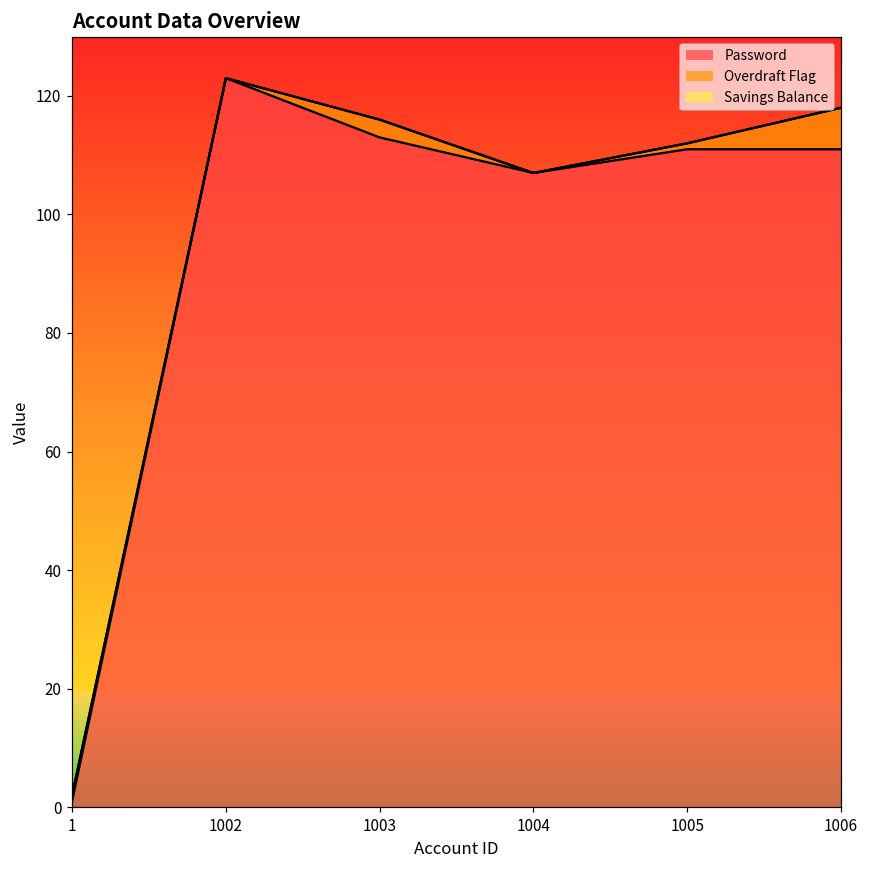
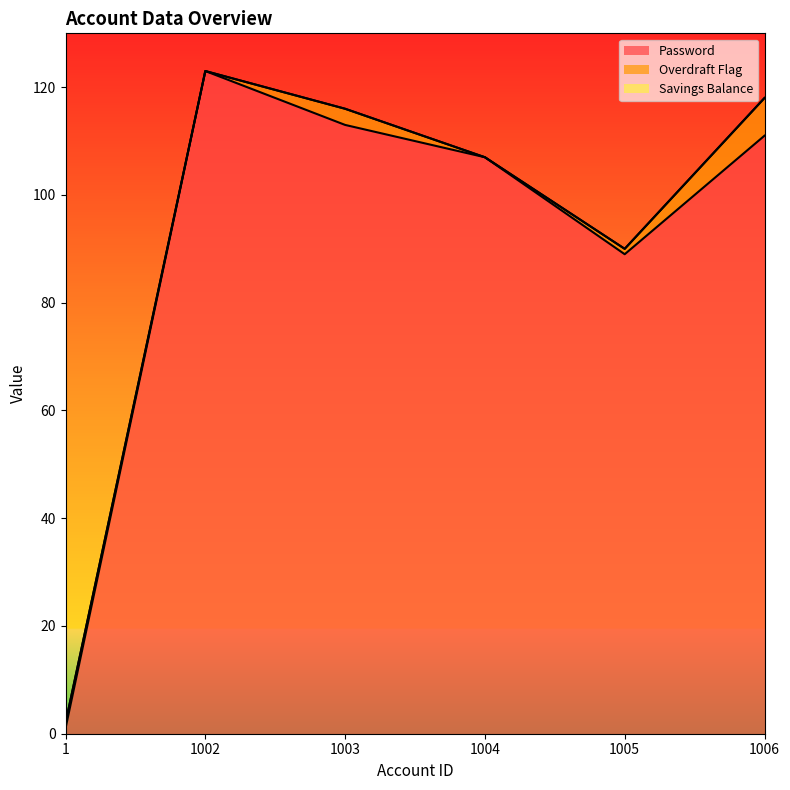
Password, 1005: 111 -> 89
